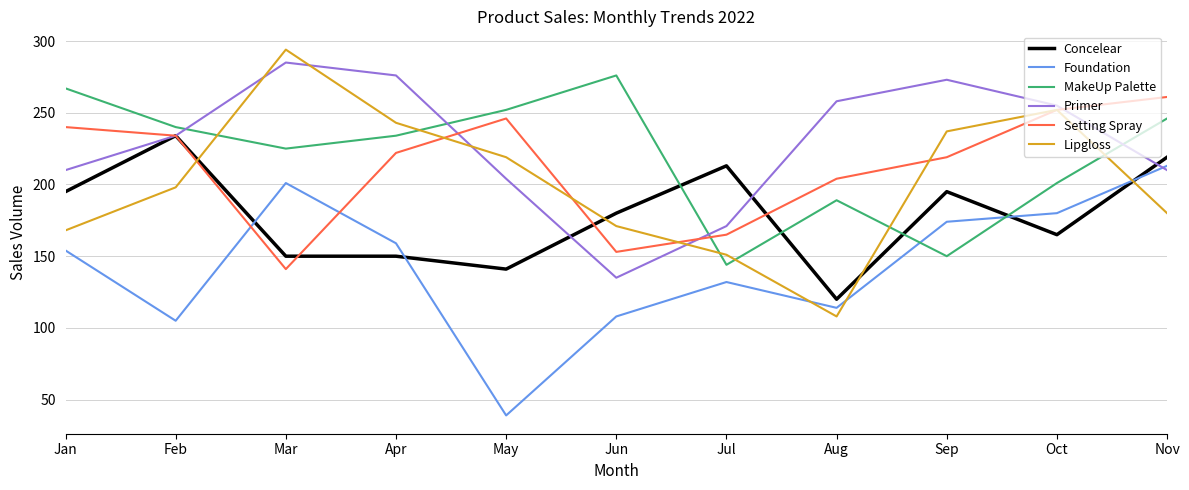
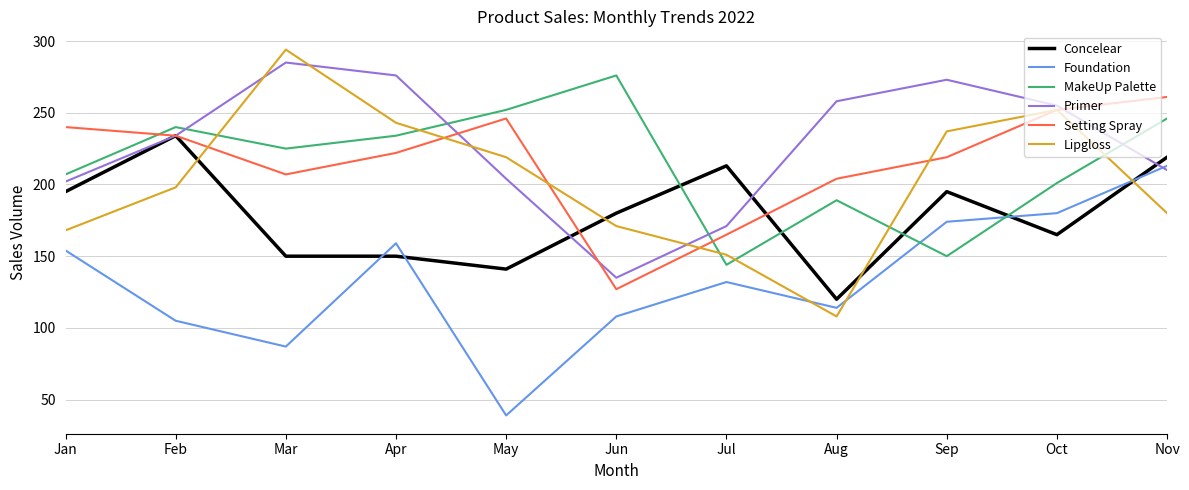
MakeUp Palette, Jan: 267 -> 207
Primer, Jan: 210 -> 202
Foundation, Mar: 201 -> 87
Setting Spray, Mar: 141 -> 207
Setting Spray, Jun: 153 -> 127
